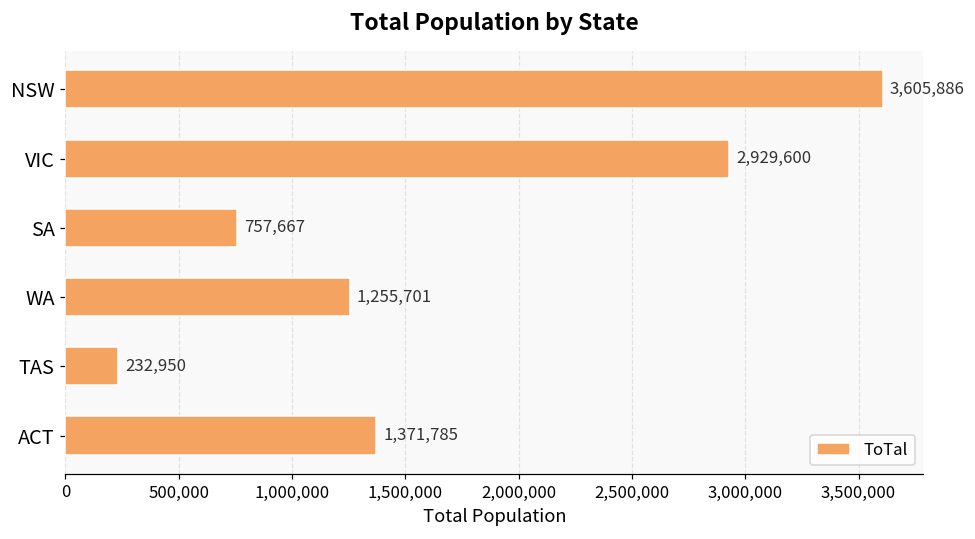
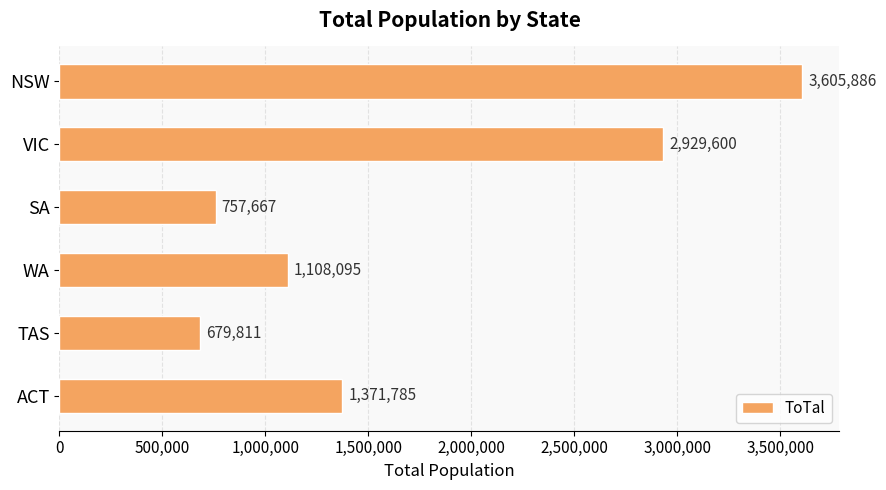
WA: 1,255,701 -> 1,108,095
TAS: 232,950 -> 679,811
